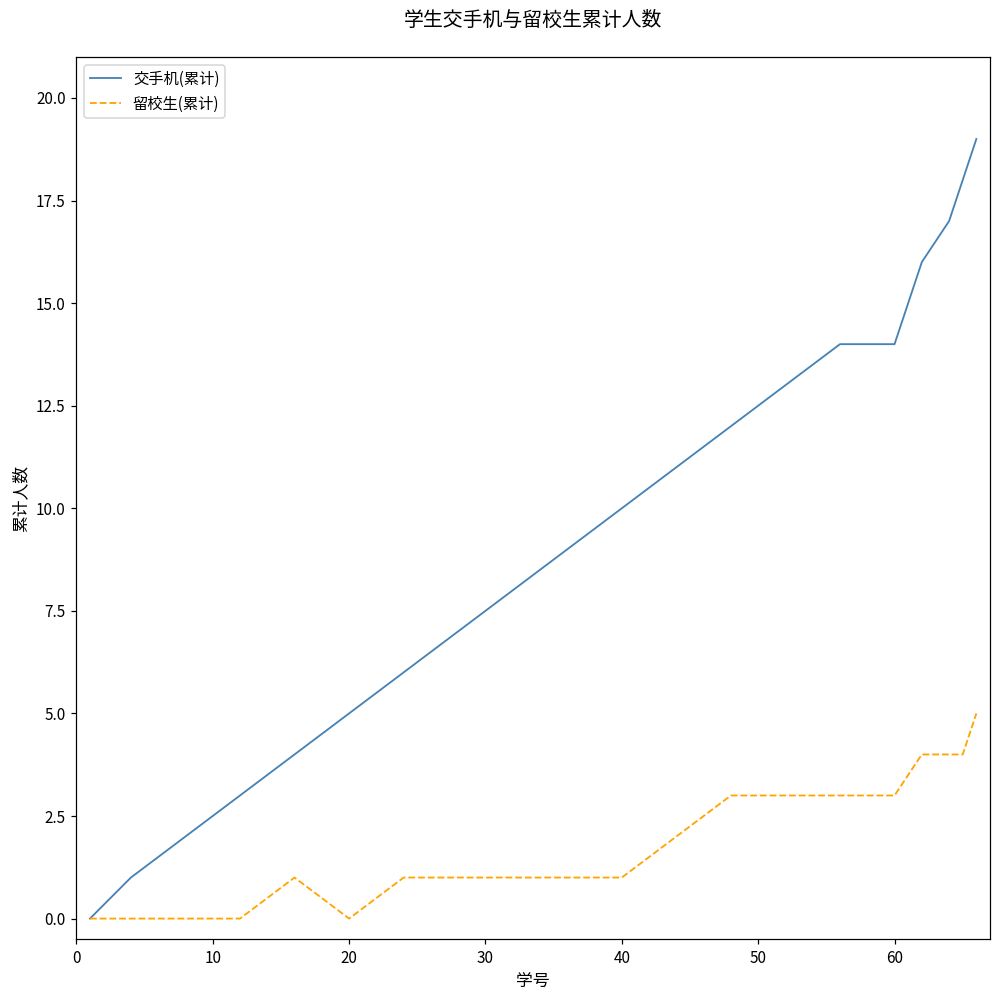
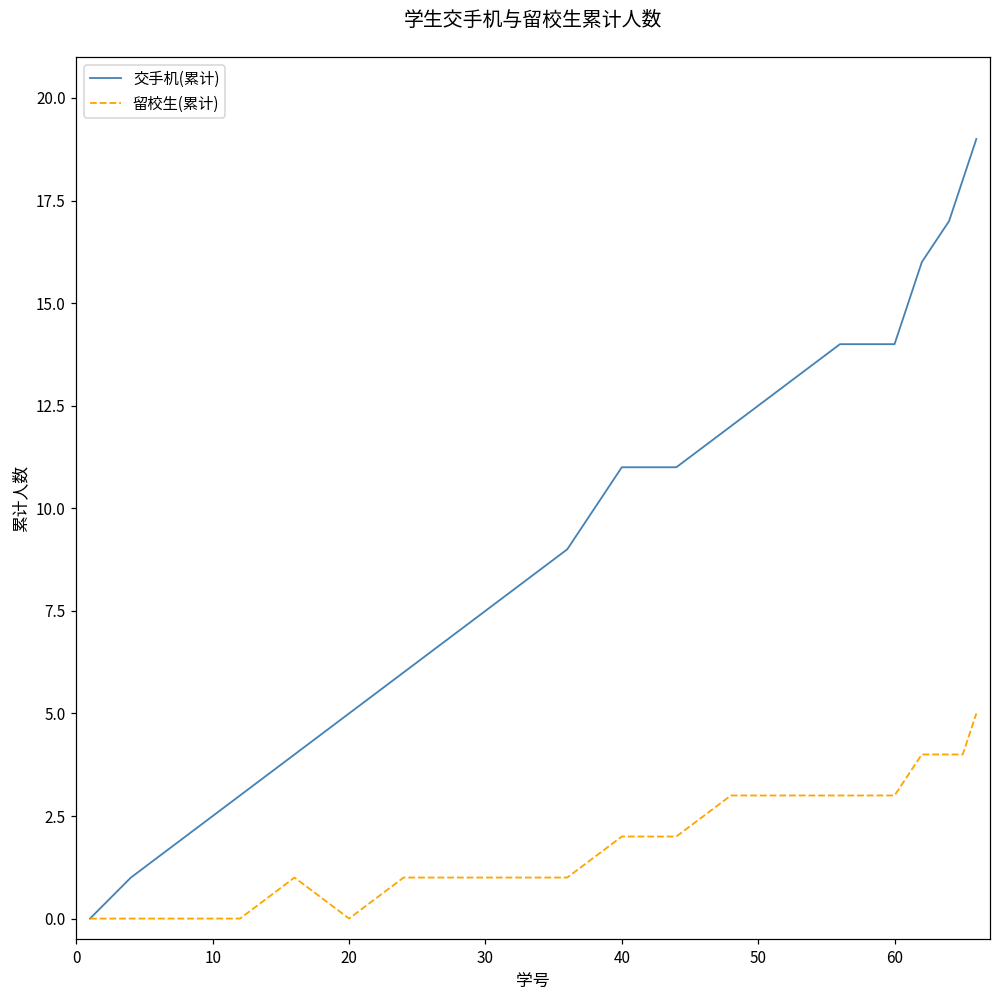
交手机(累计), 40: 10 -> 11
留校生(累计), 40: 1 -> 2
